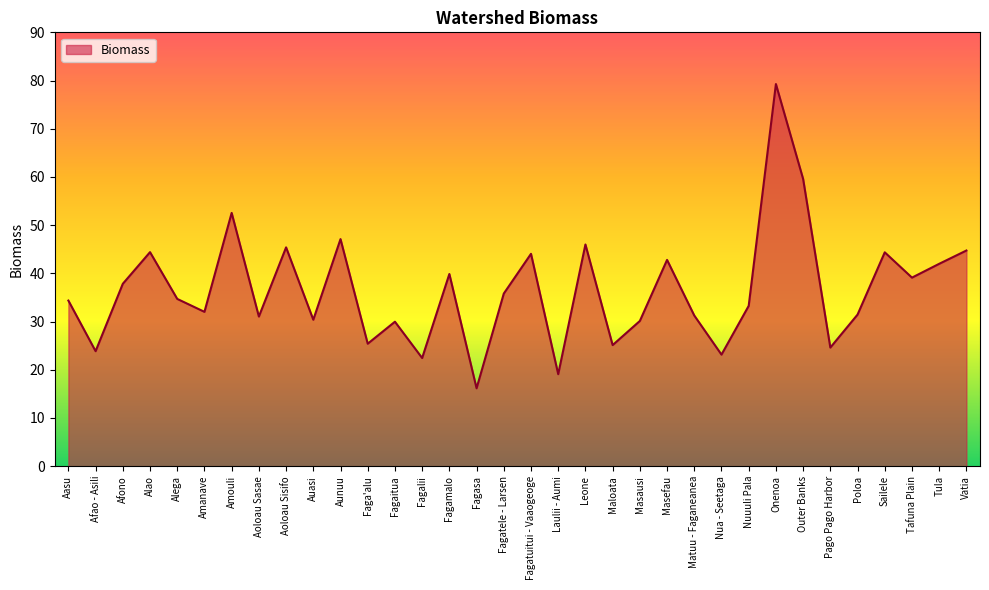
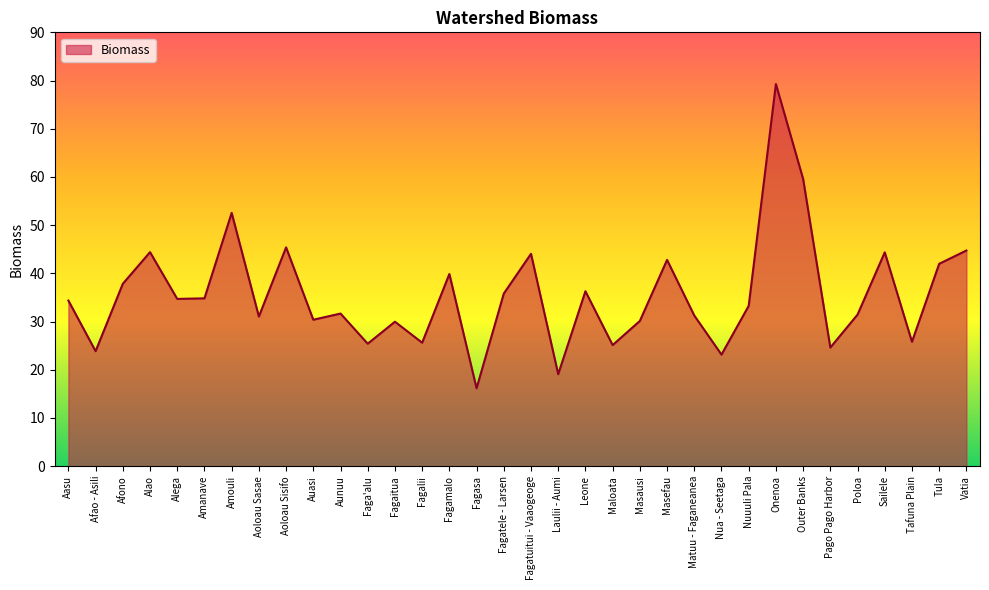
Amanave: 32 -> 35
Aunuu: 47 -> 32
Fagalii: 22 -> 26
Leone: 46 -> 36
Tafuna Plain: 39 -> 26
